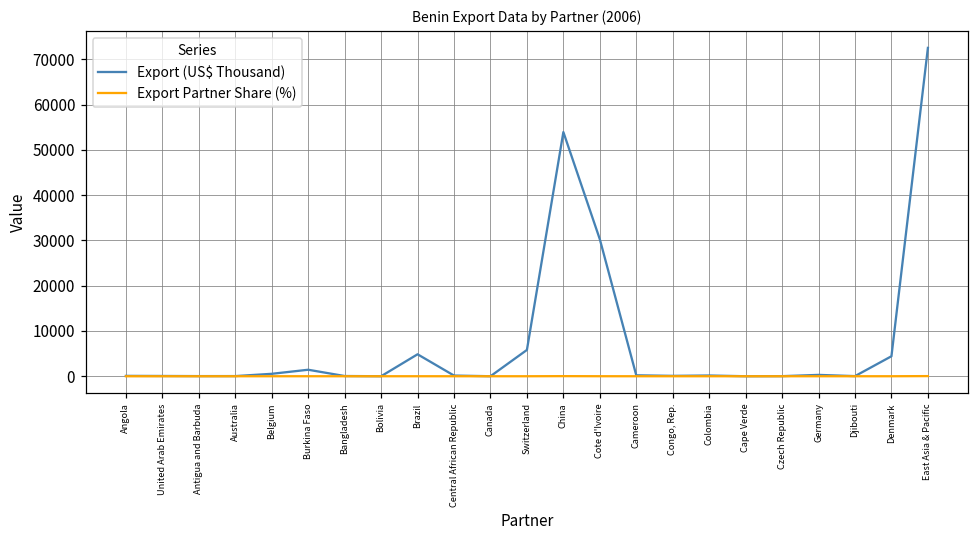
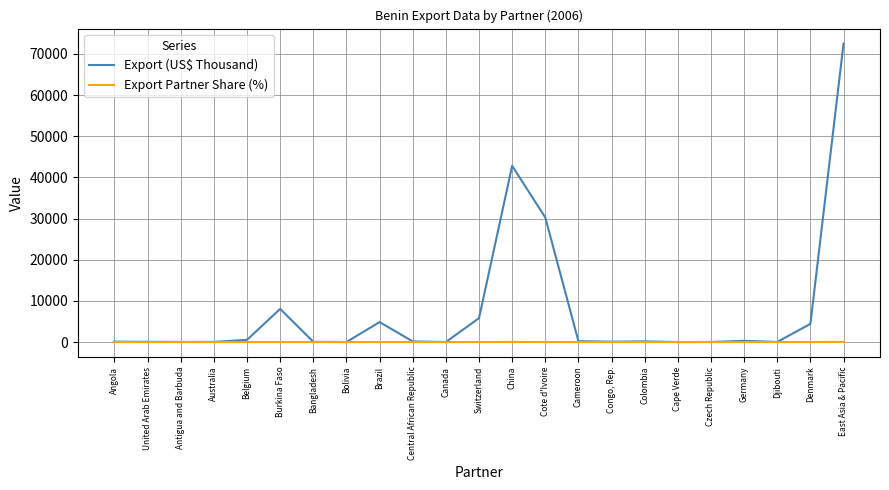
Export (US$ Thousand), Burkina Faso: 1000 -> 8000
Export (US$ Thousand), China: 54000 -> 43000
